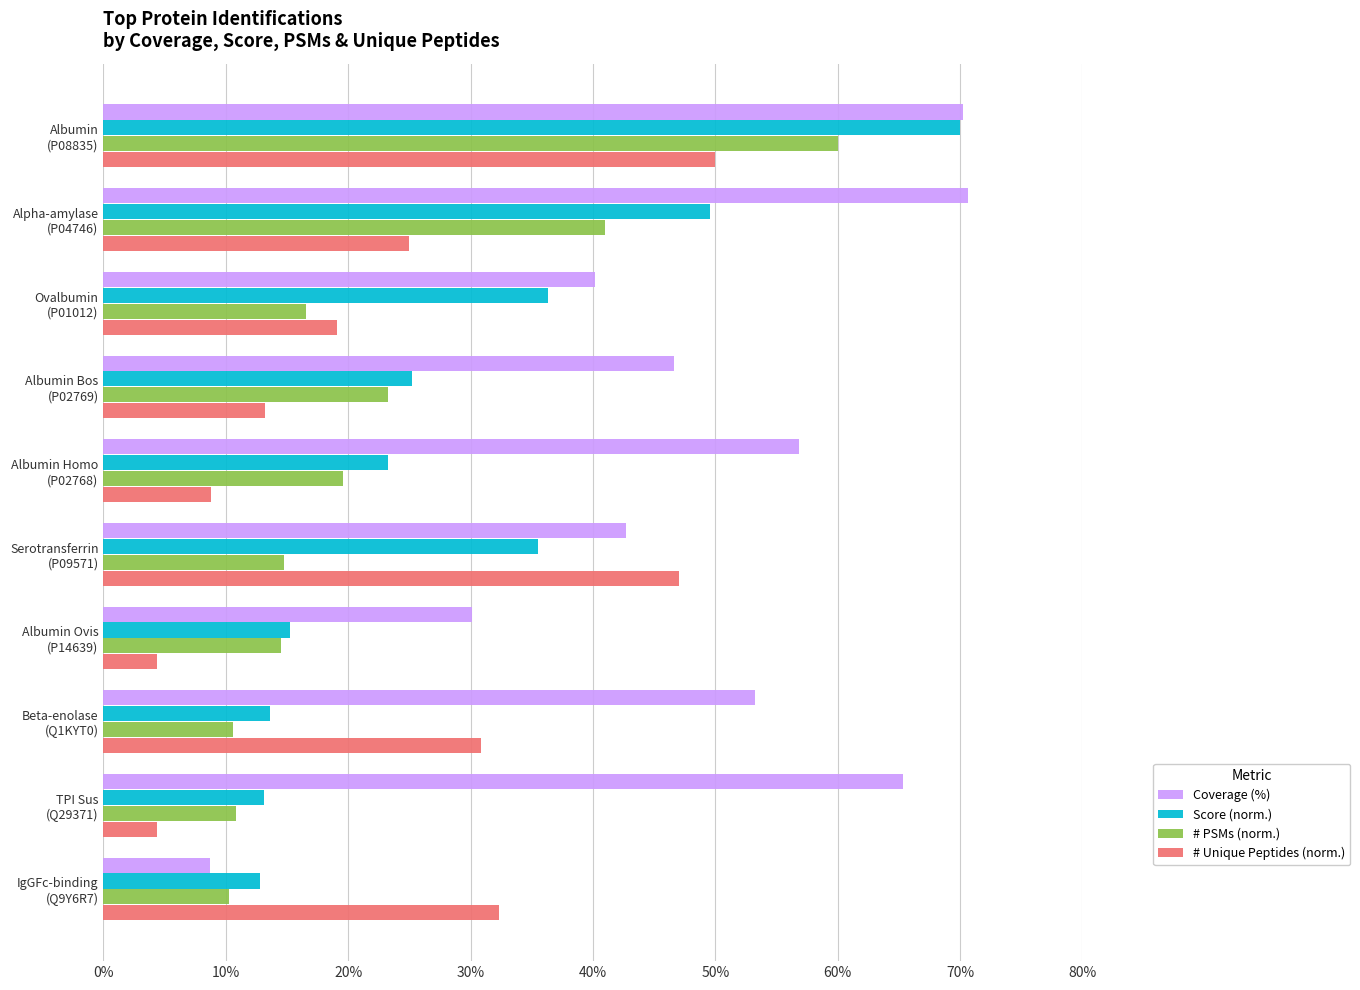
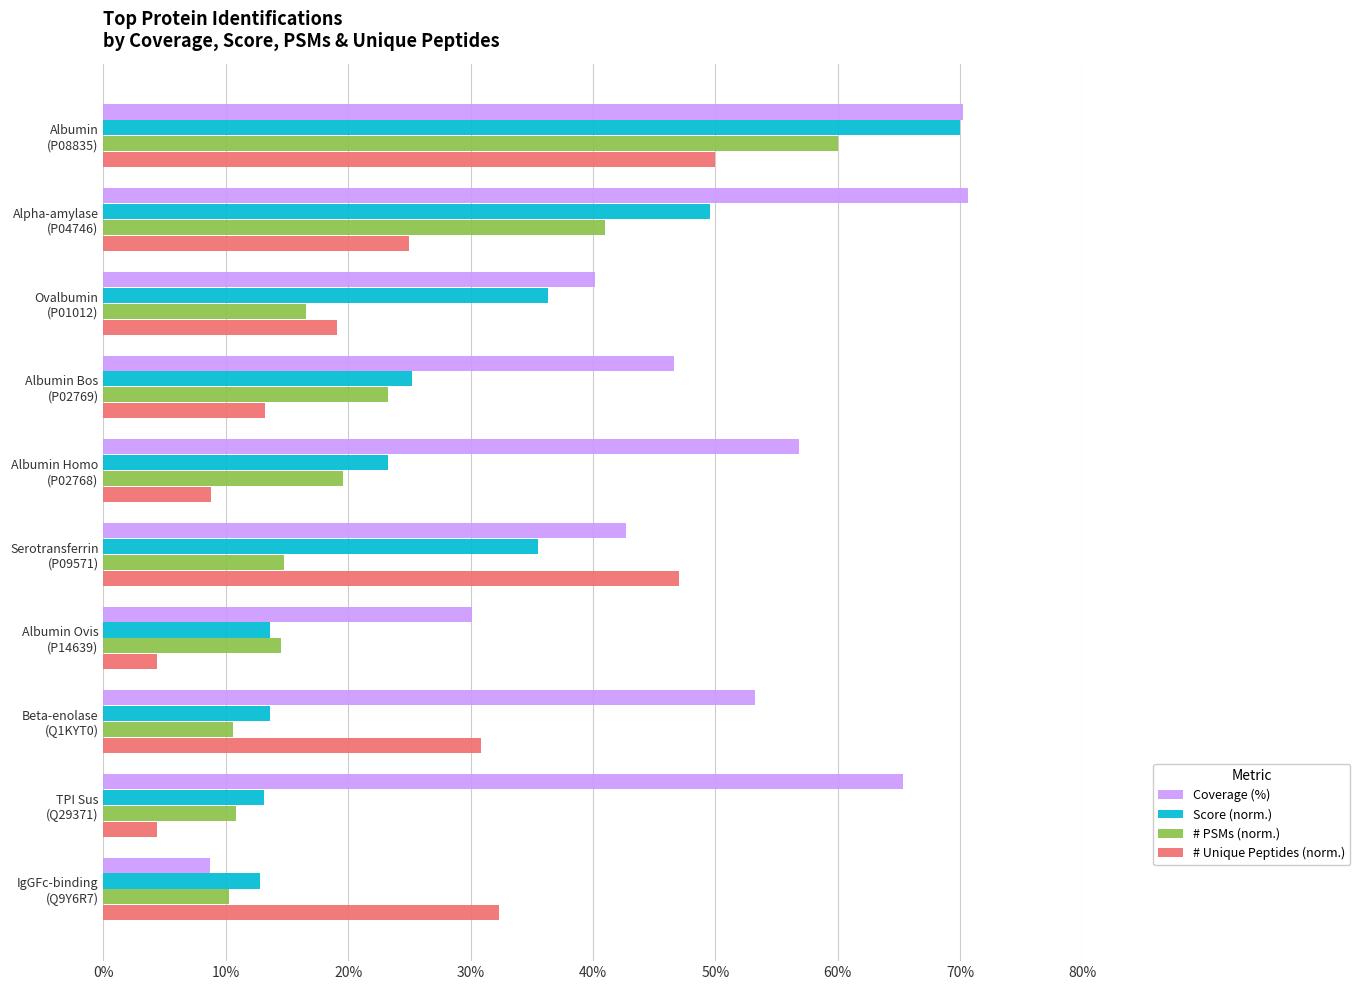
Score (norm.), Albumin Ovis (P14639): 15.3% -> 13.6%
